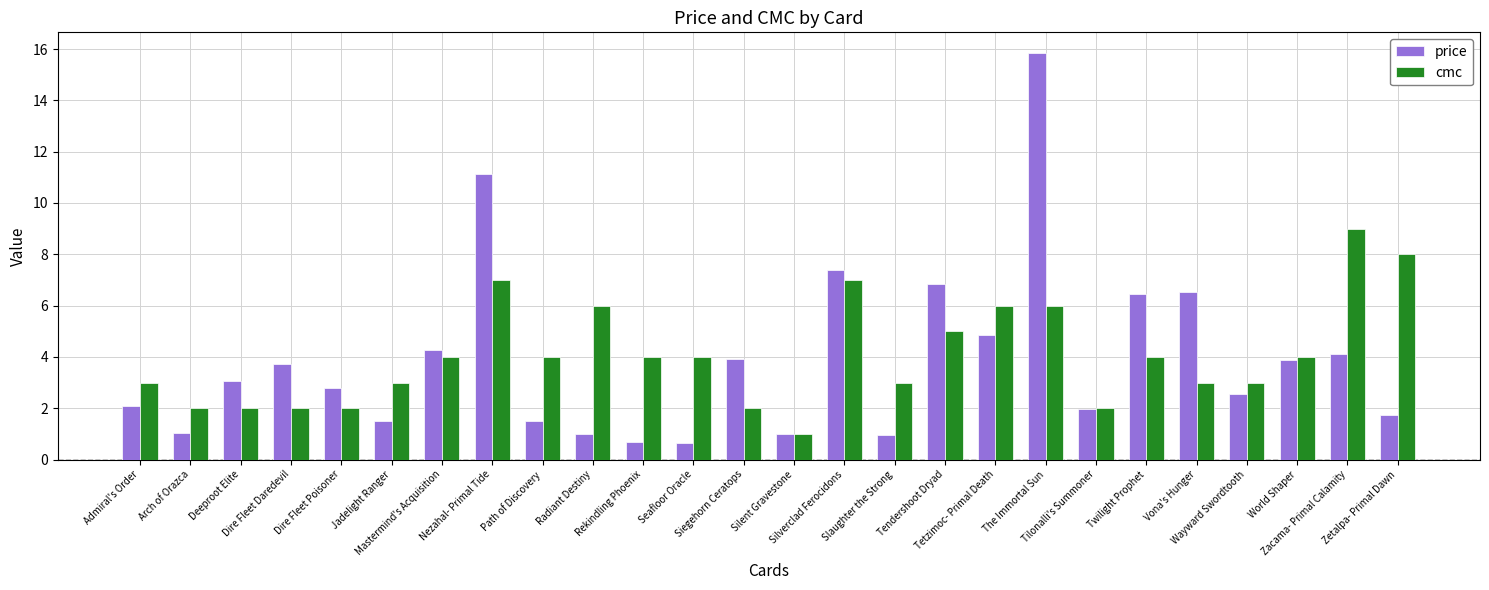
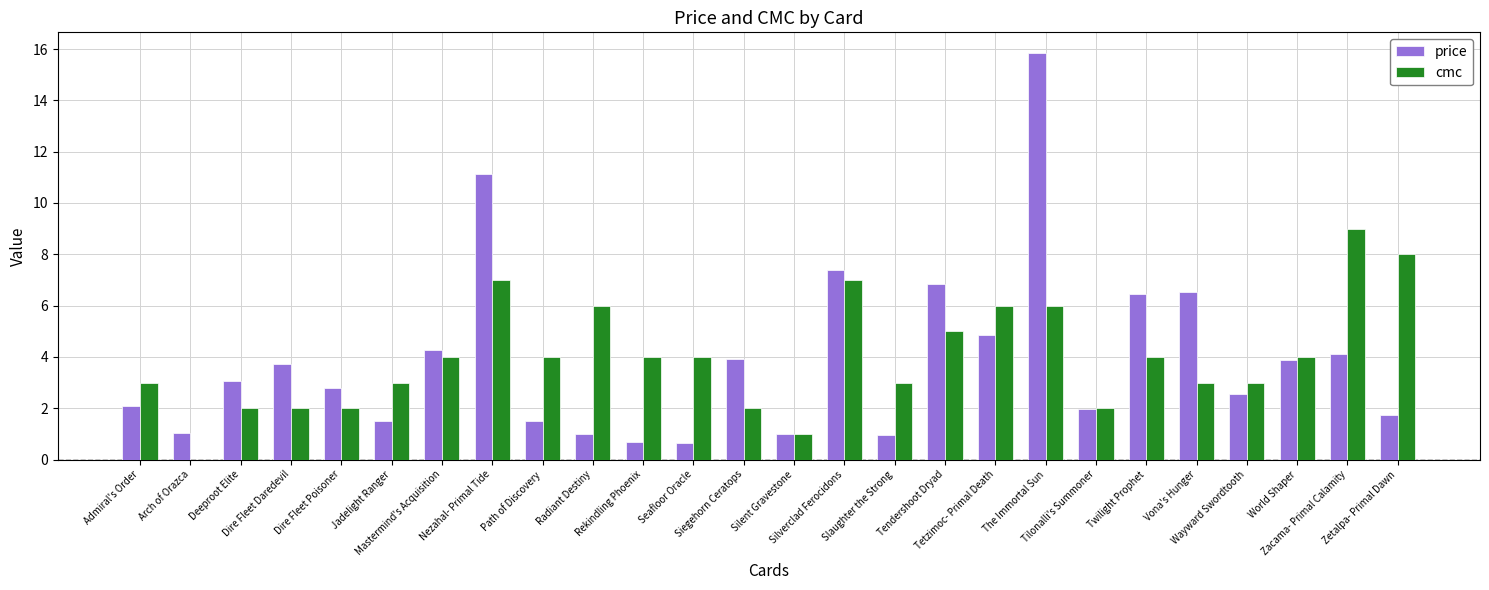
cmc, Arch of Orazca: 2 -> 0
